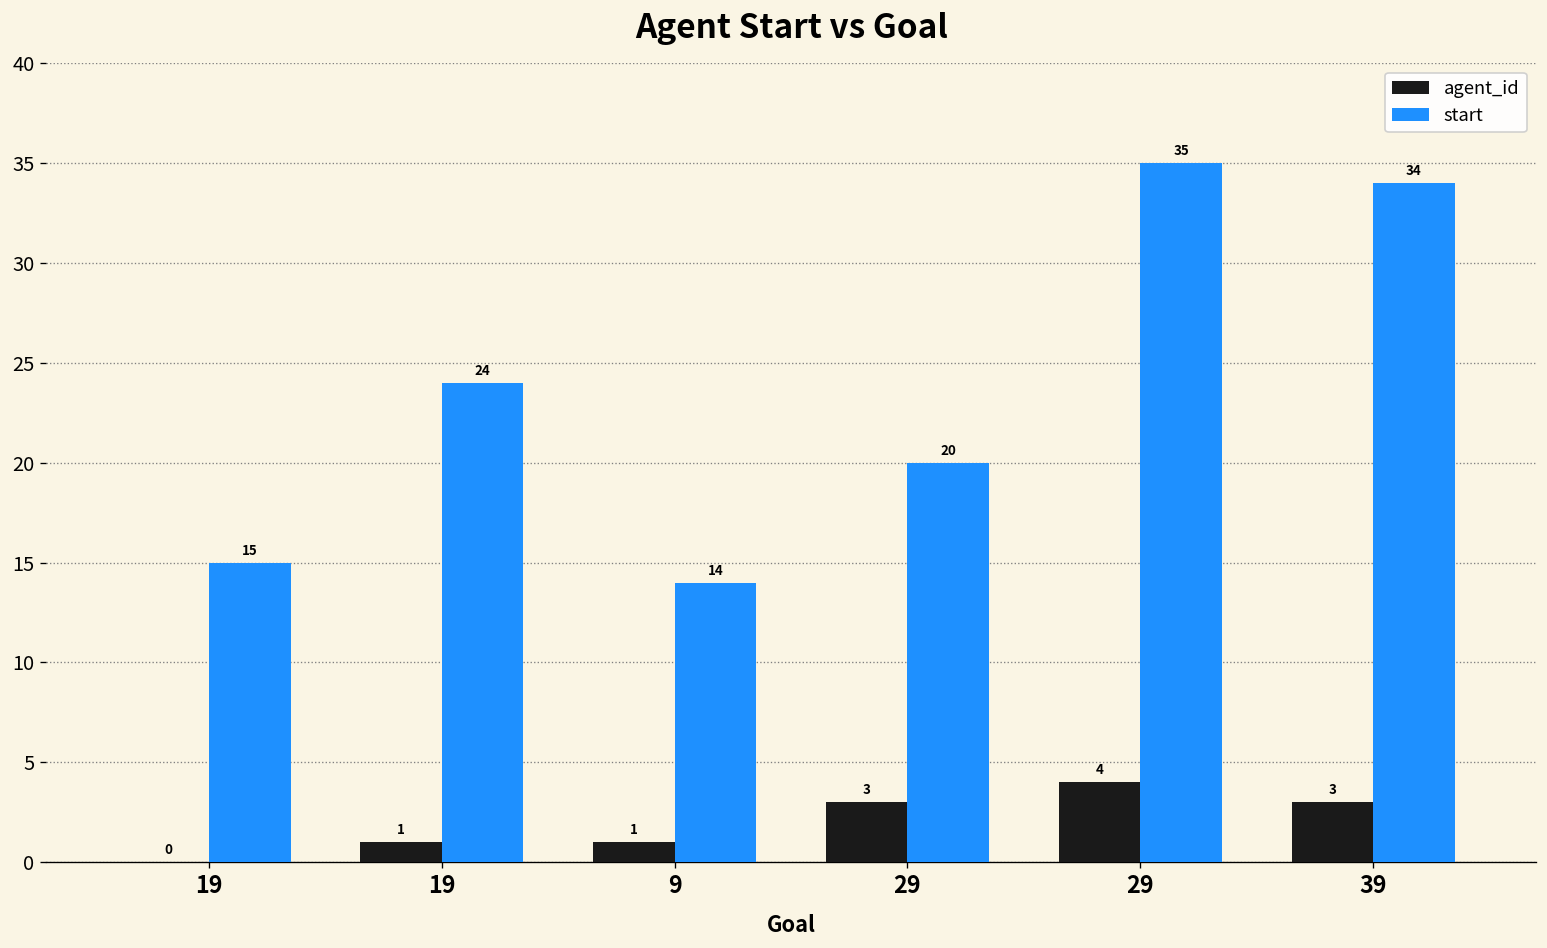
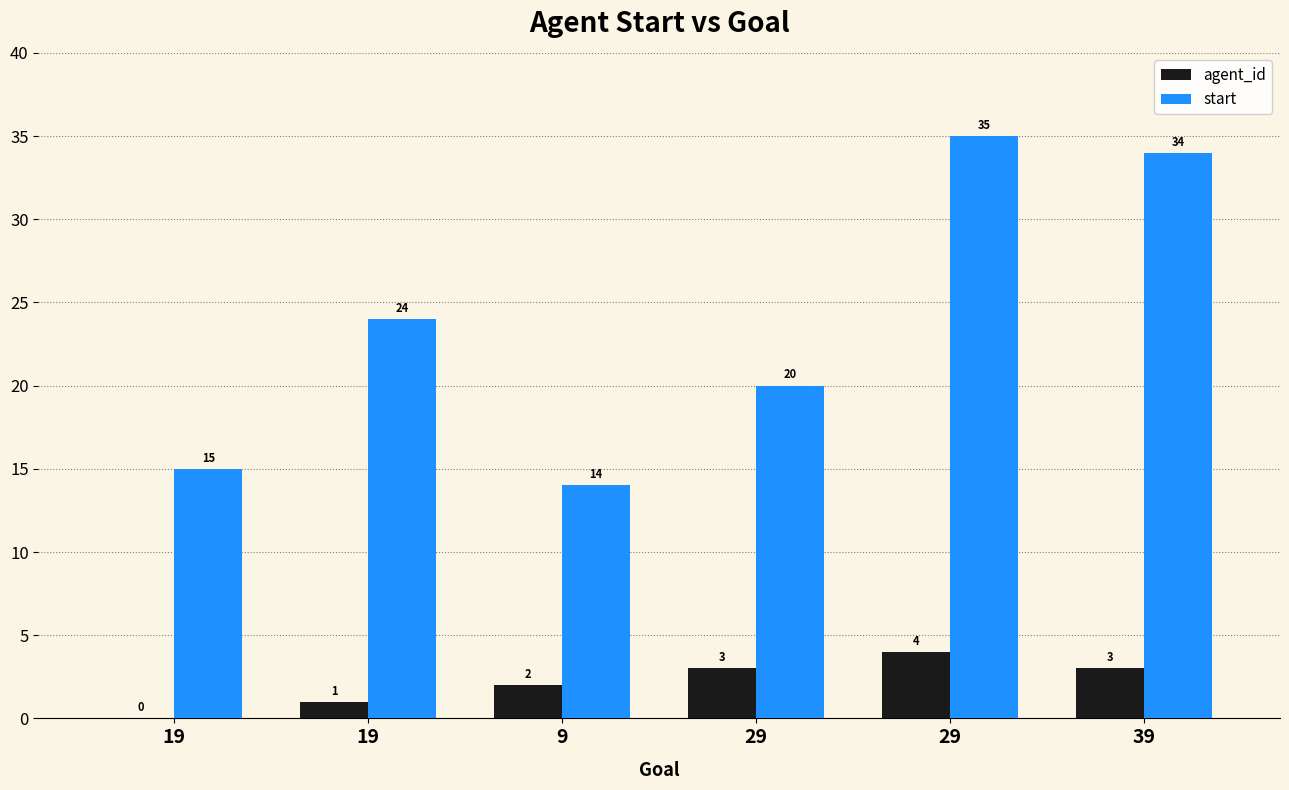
agent_id, 9: 1 -> 2
